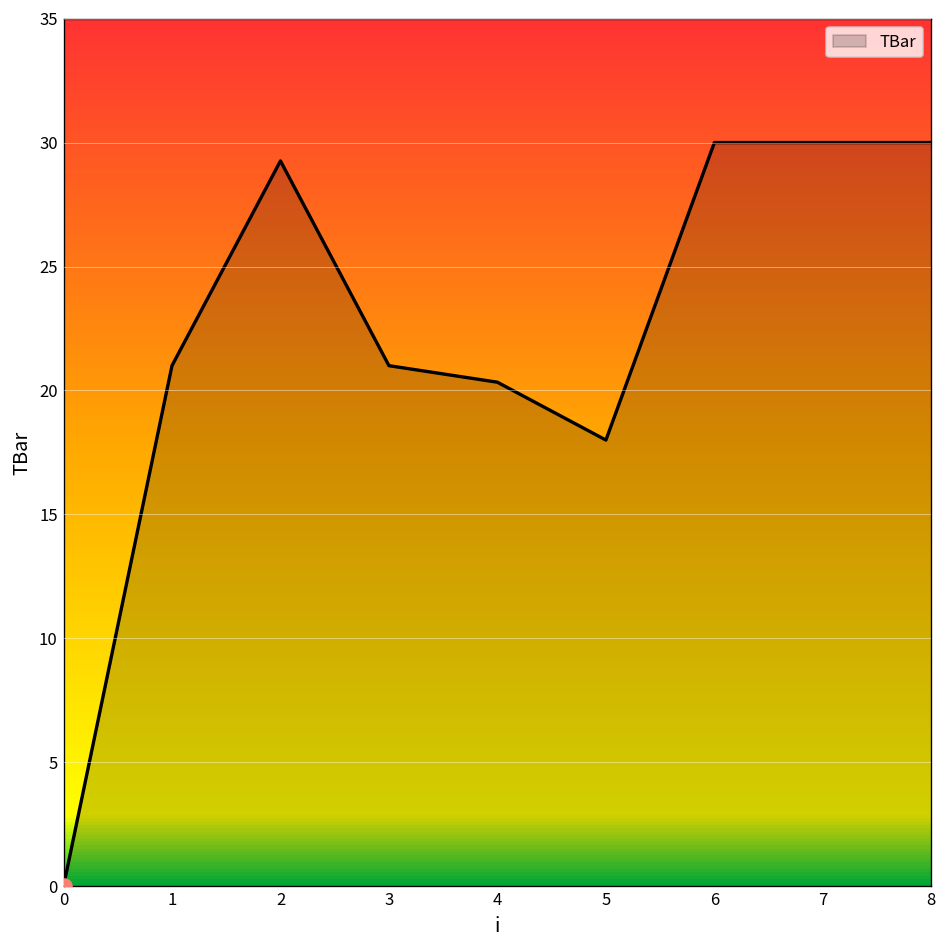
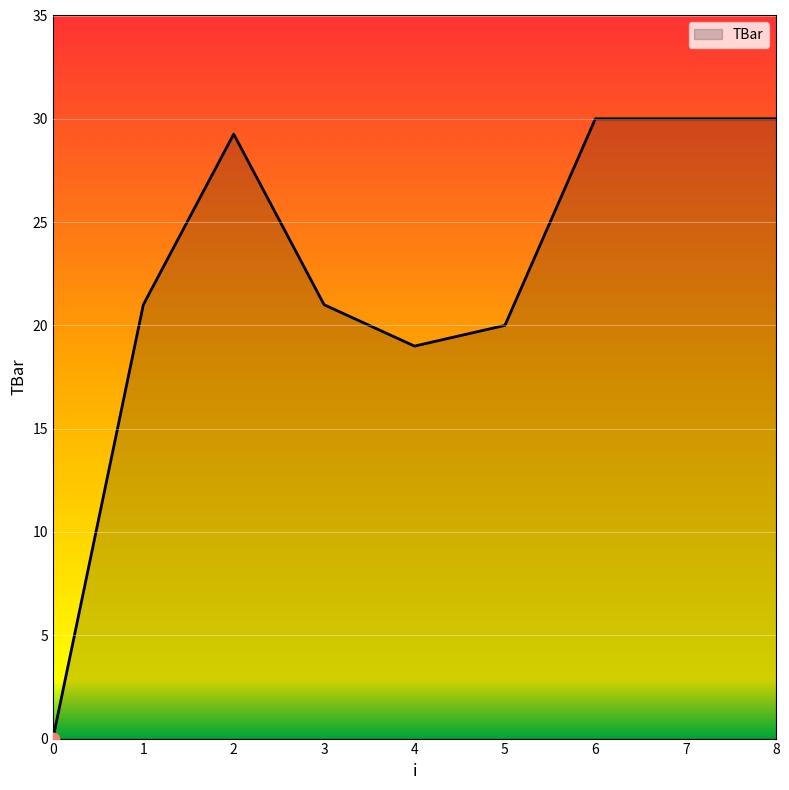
TBar, 4: 20.3 -> 19.0
TBar, 5: 18 -> 20
